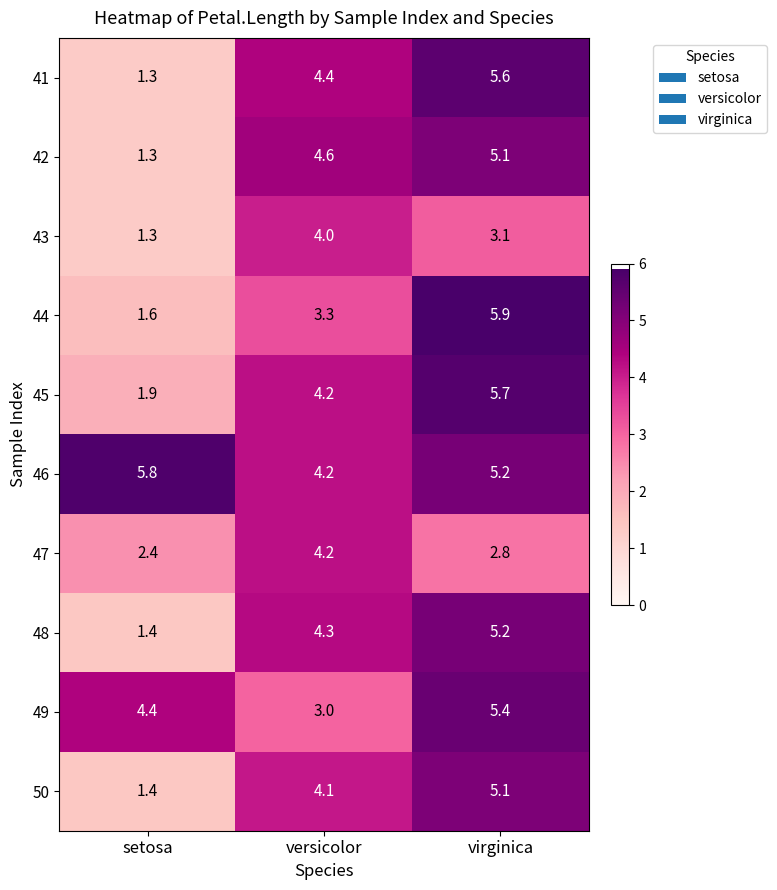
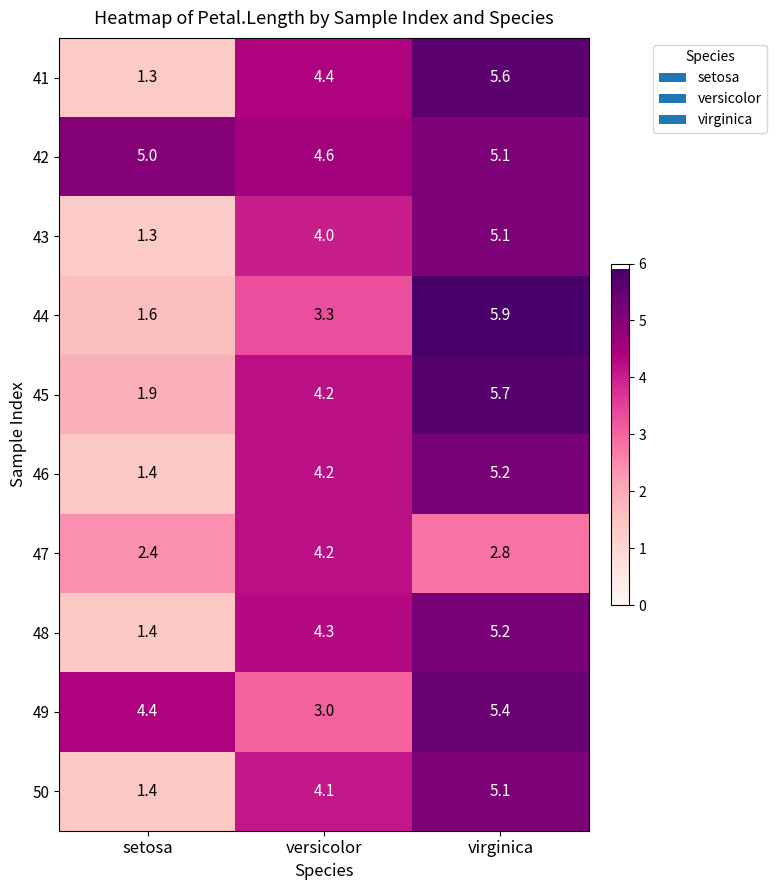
42, setosa: 1.3 -> 5.0
43, virginica: 3.1 -> 5.1
46, setosa: 5.8 -> 1.4
